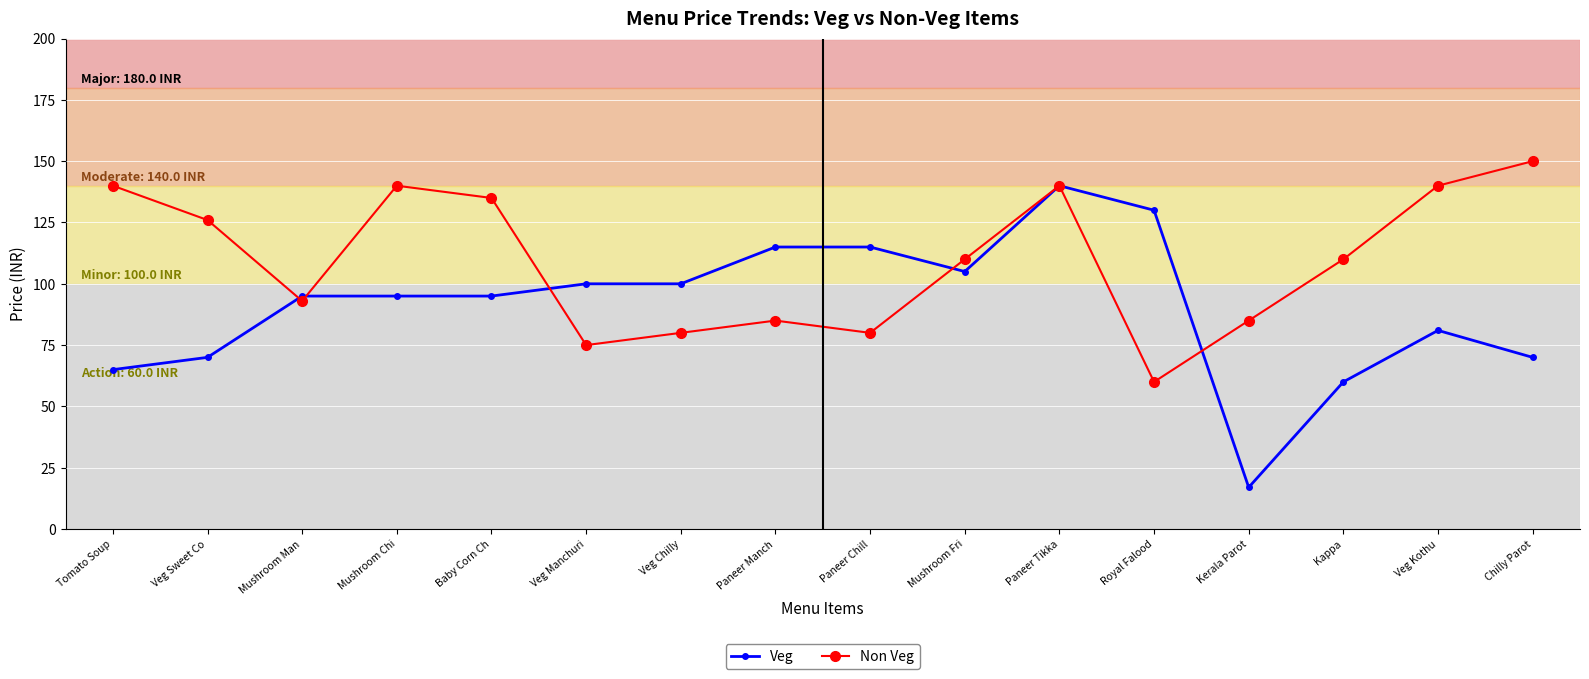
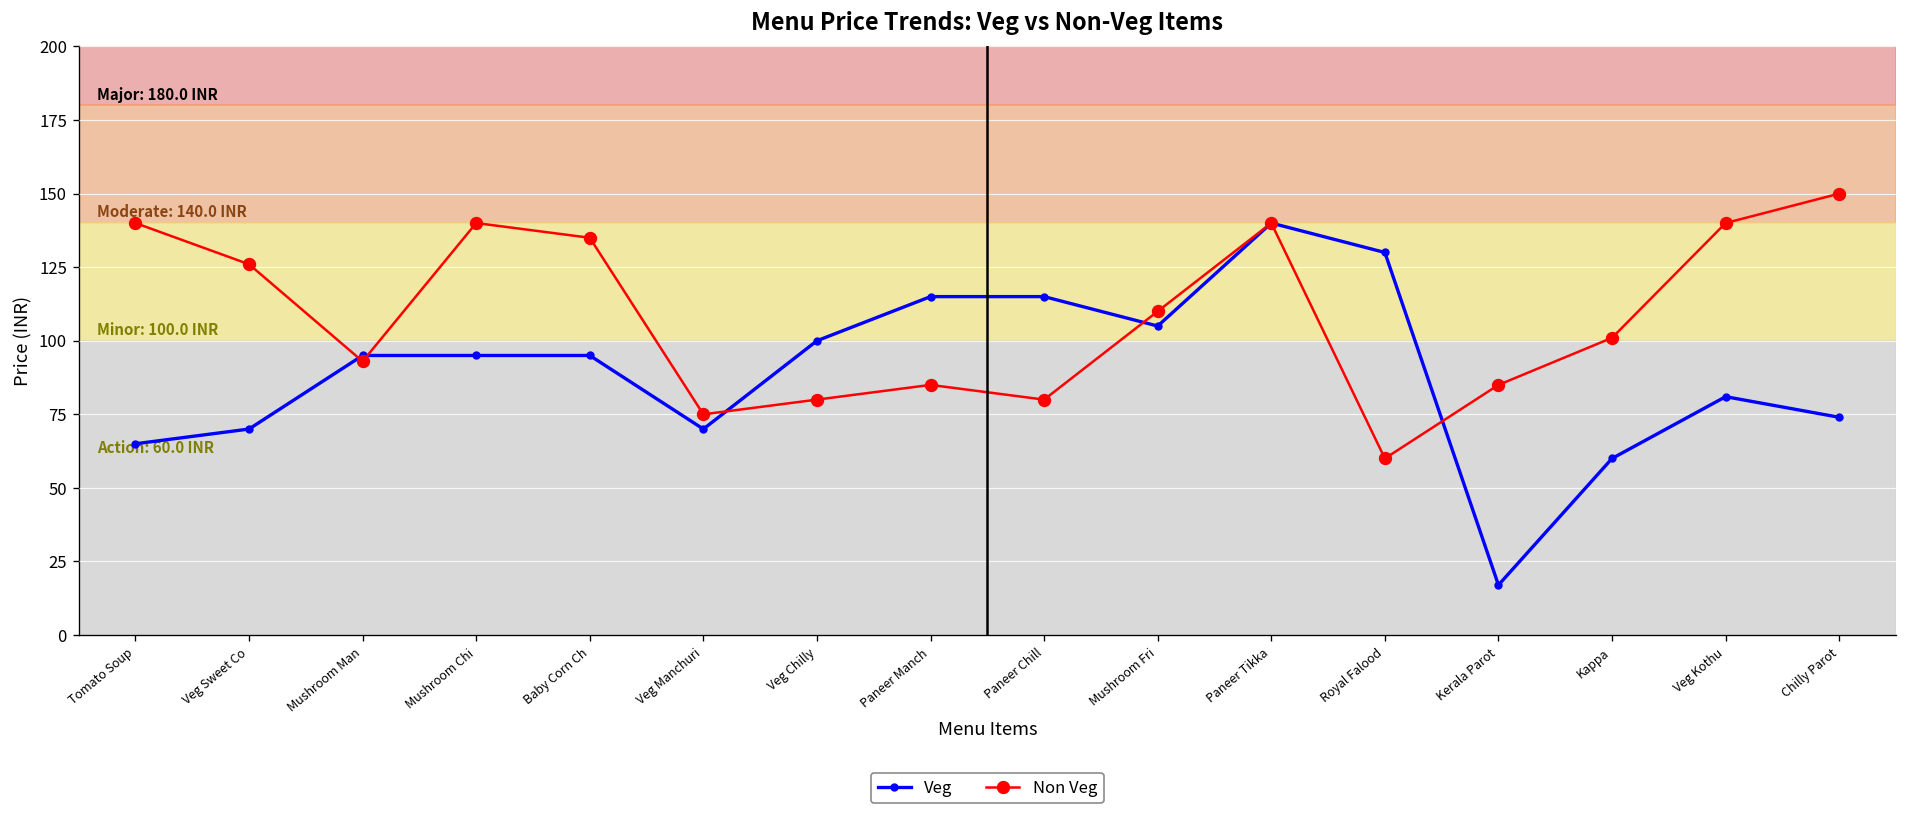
Veg, Veg Manchuri: 100 -> 70
Non Veg, Kappa: 110 -> 101
Veg, Chilly Parot: 70 -> 74
